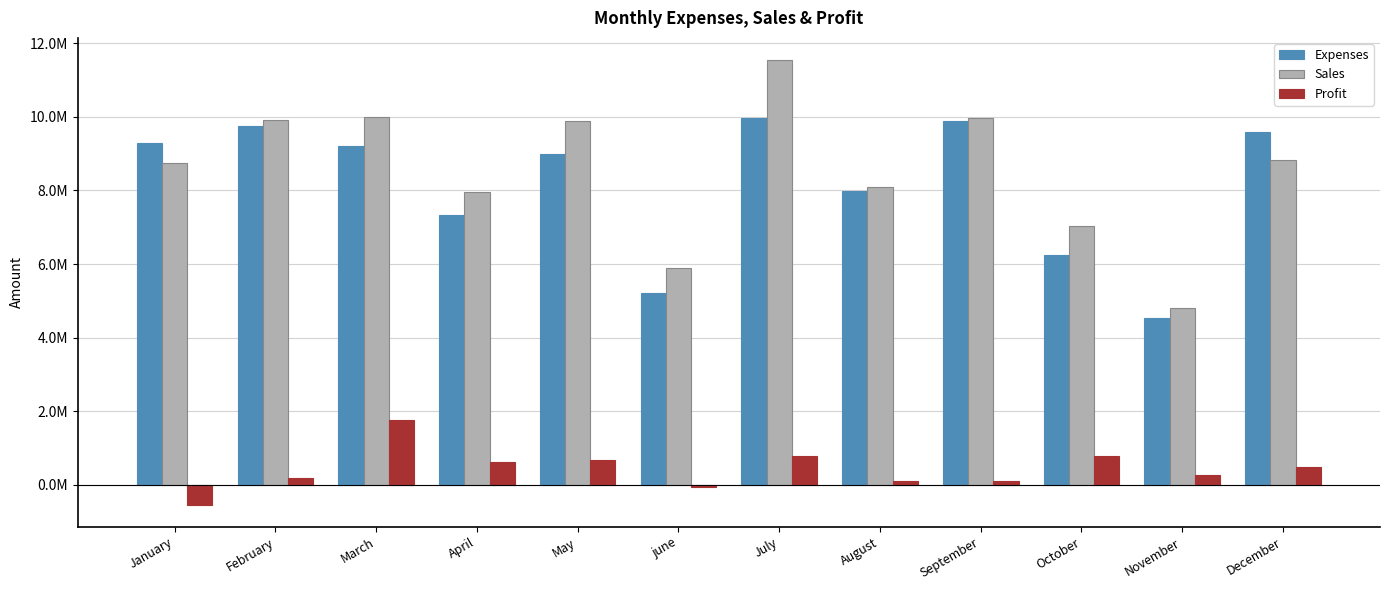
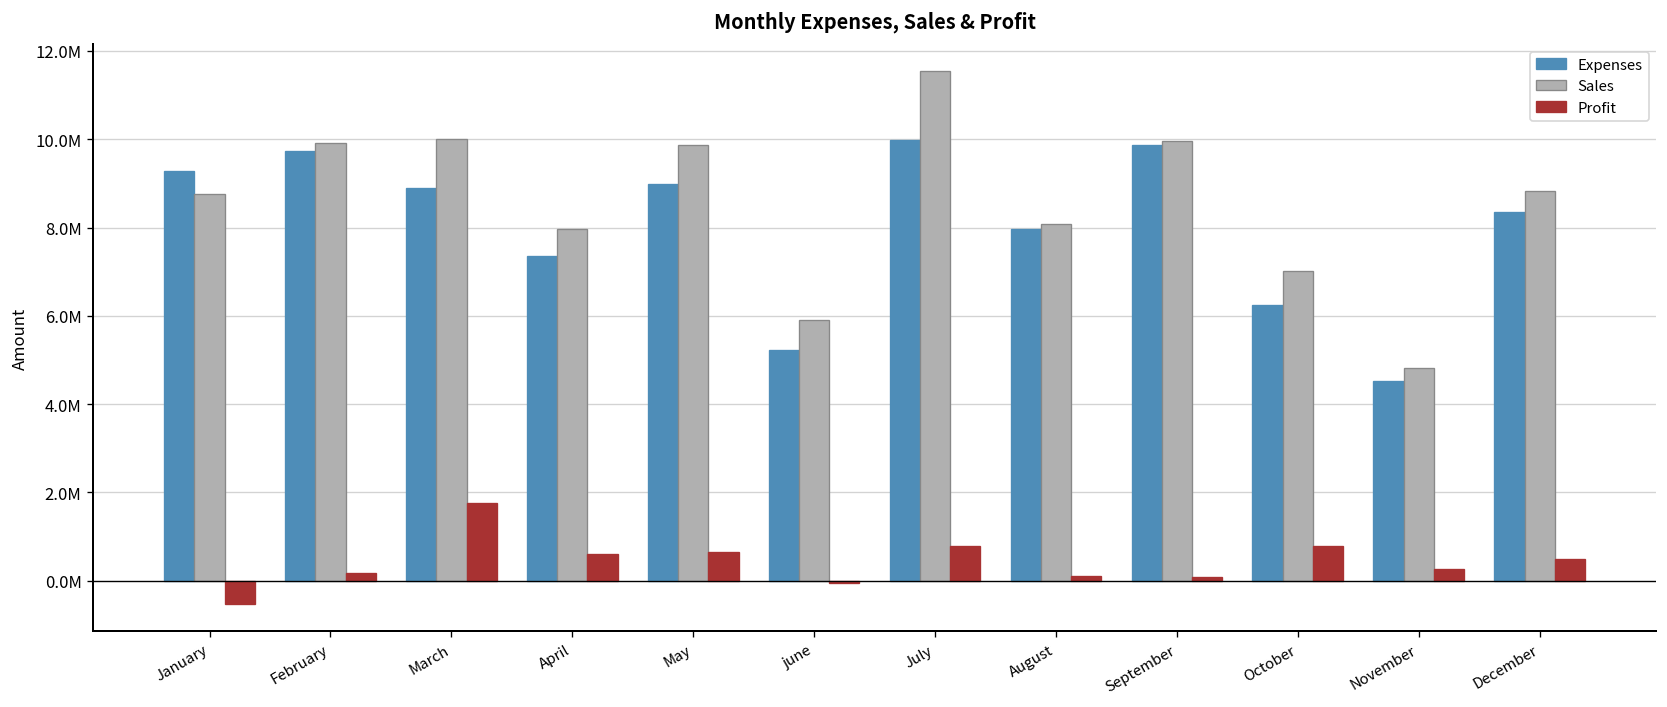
Expenses, March: 9200000 -> 8900000
Expenses, December: 9600000 -> 8300000
